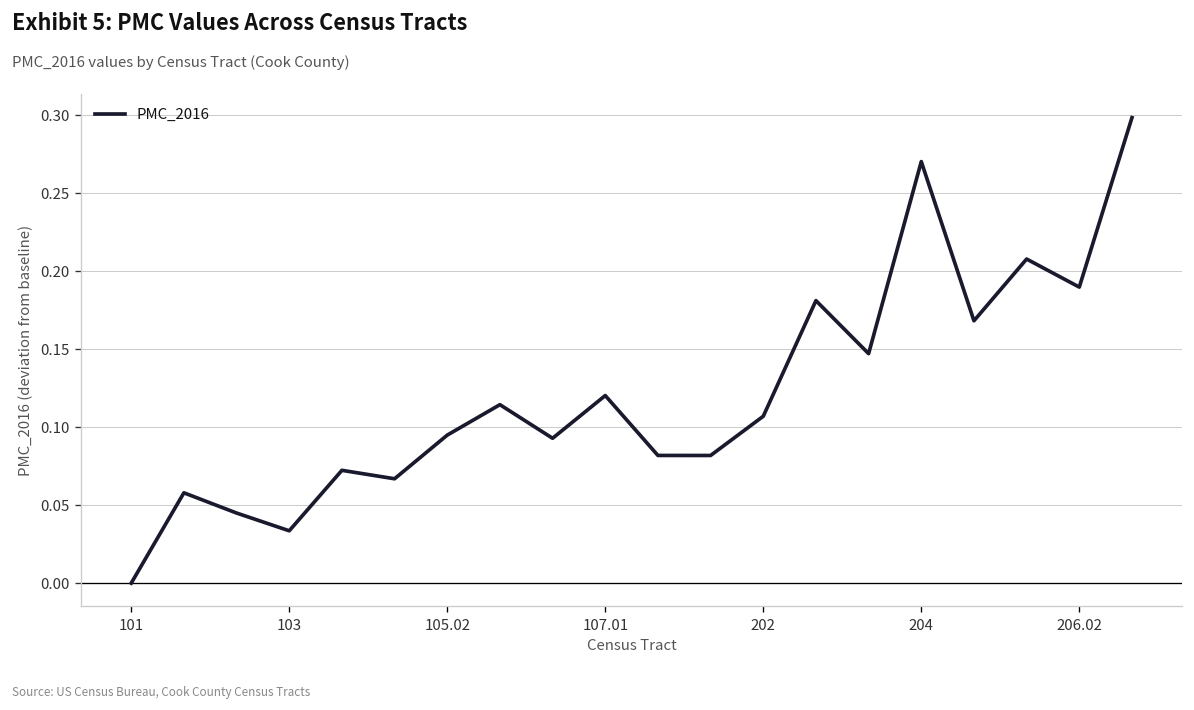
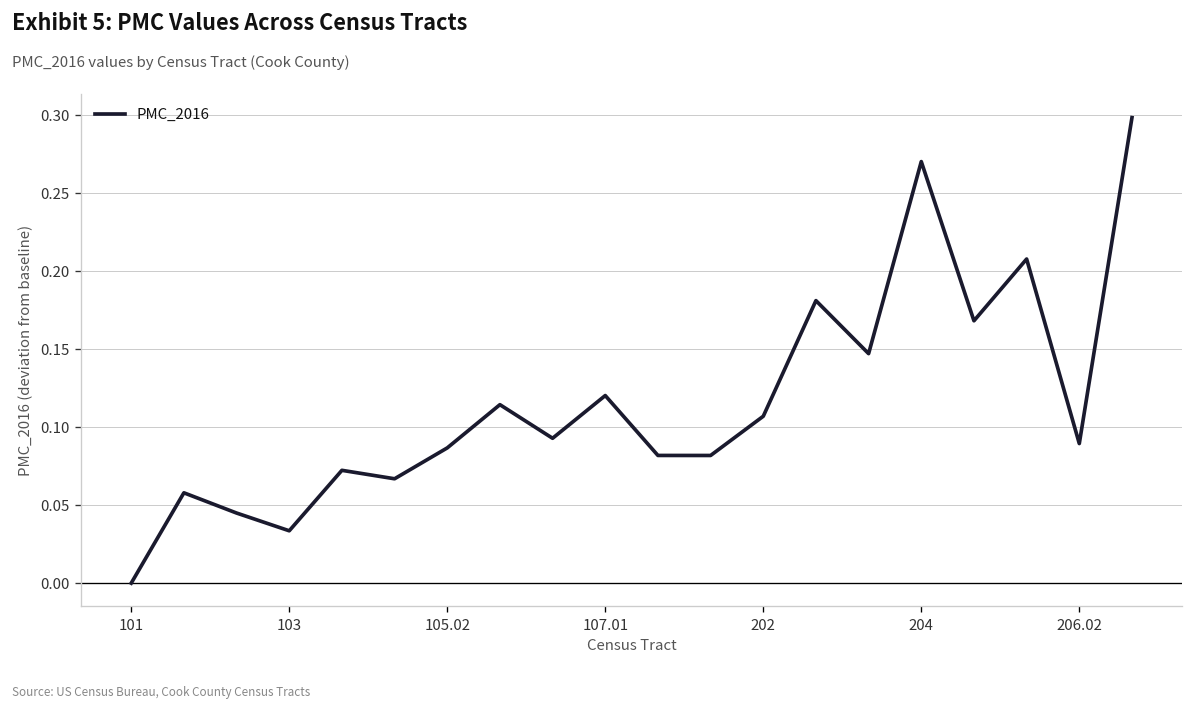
105.02: 0.095 -> 0.087
206.02: 0.190 -> 0.089
